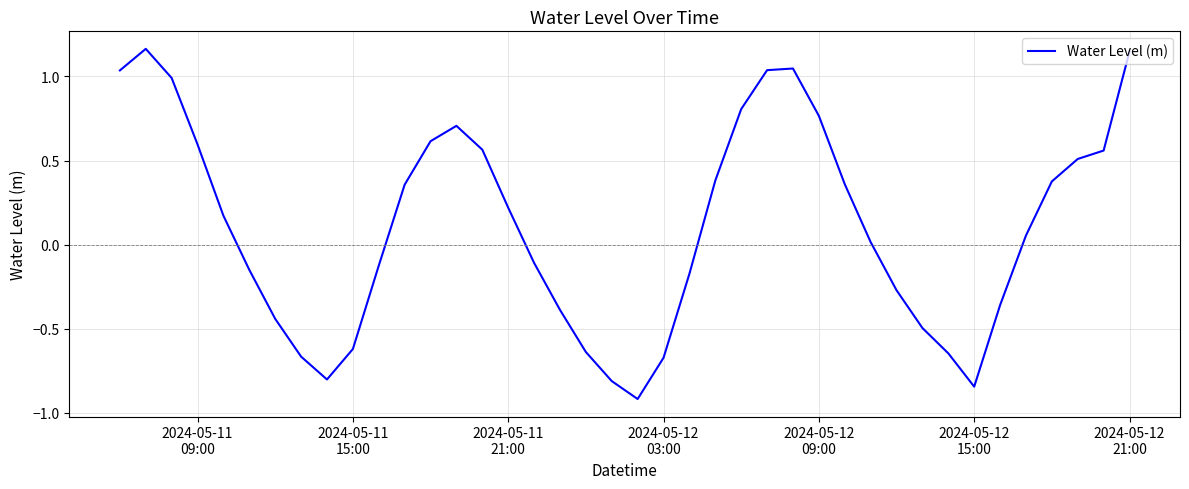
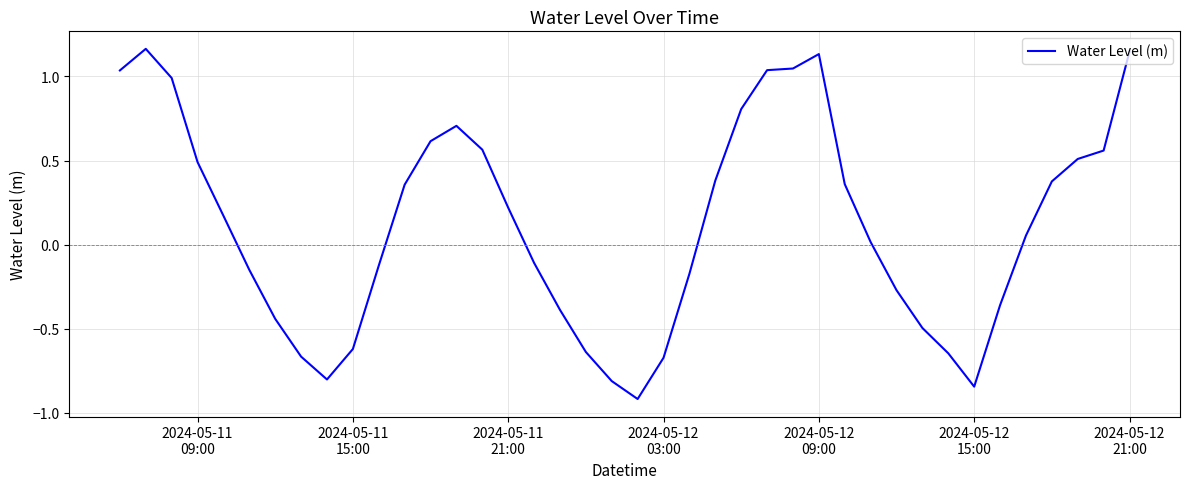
2024-05-11 09:00: 0.60 -> 0.49
2024-05-12 09:00: 0.77 -> 1.13
